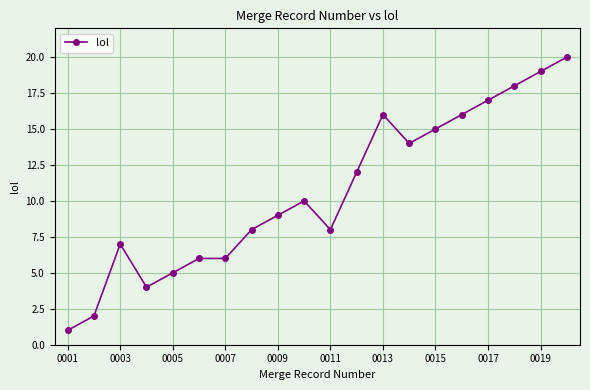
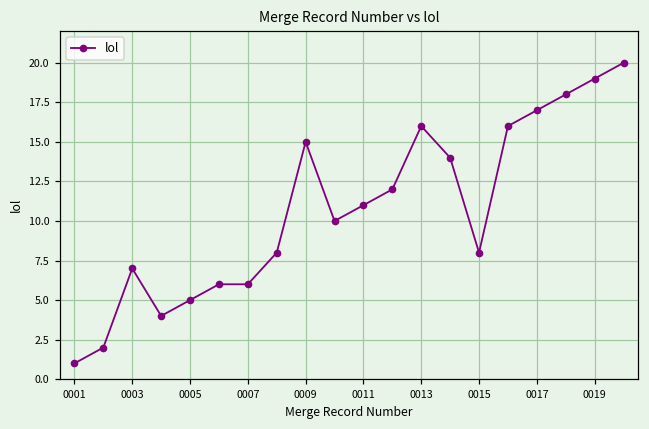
0009: 9 -> 15
0011: 8 -> 11
0015: 15 -> 8
